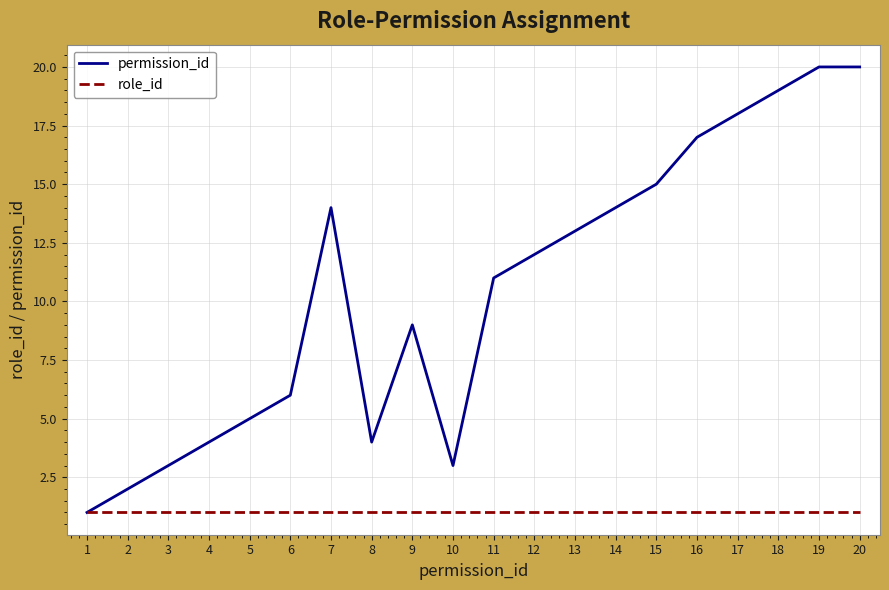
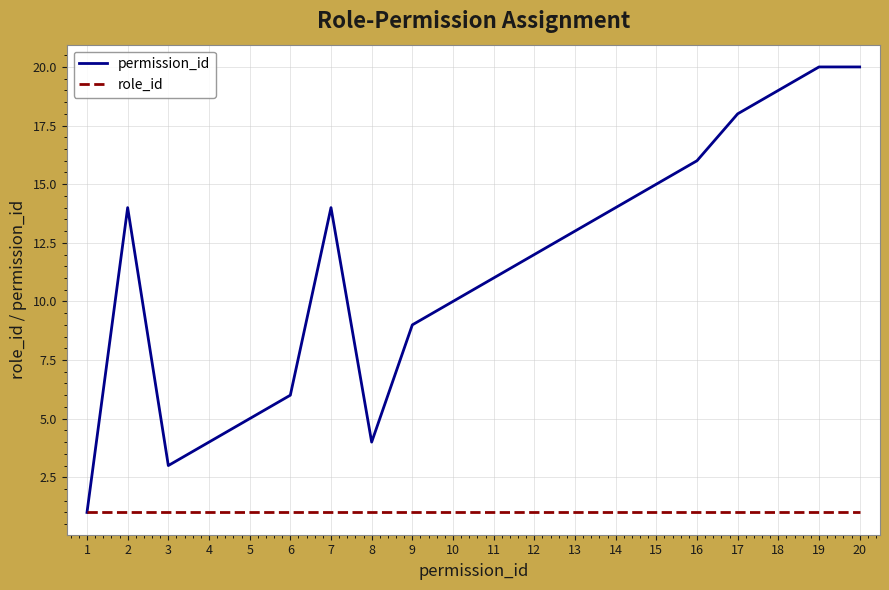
permission_id, 2: 2 -> 14
permission_id, 10: 3 -> 10
permission_id, 16: 17 -> 16
